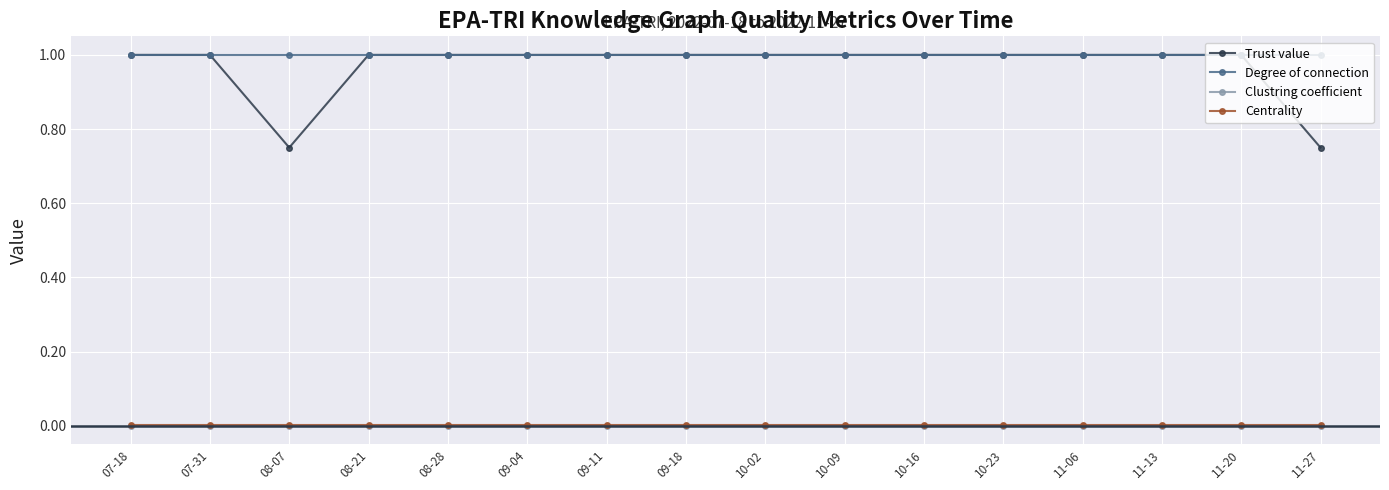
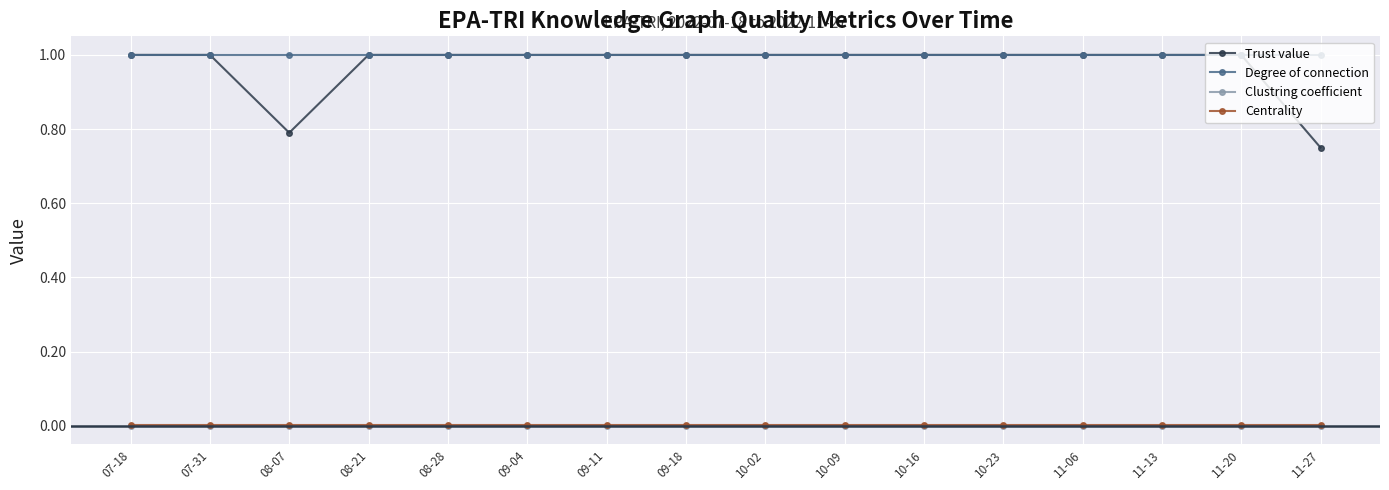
Trust value, 08-07: 0.75 -> 0.79
